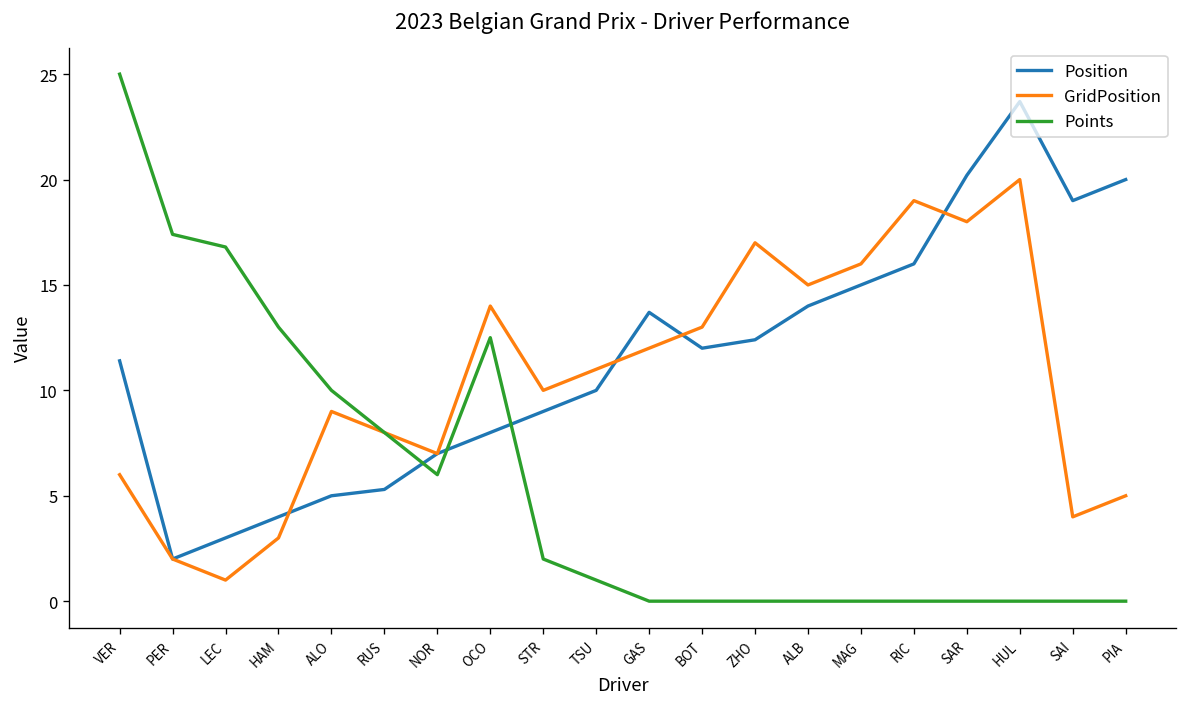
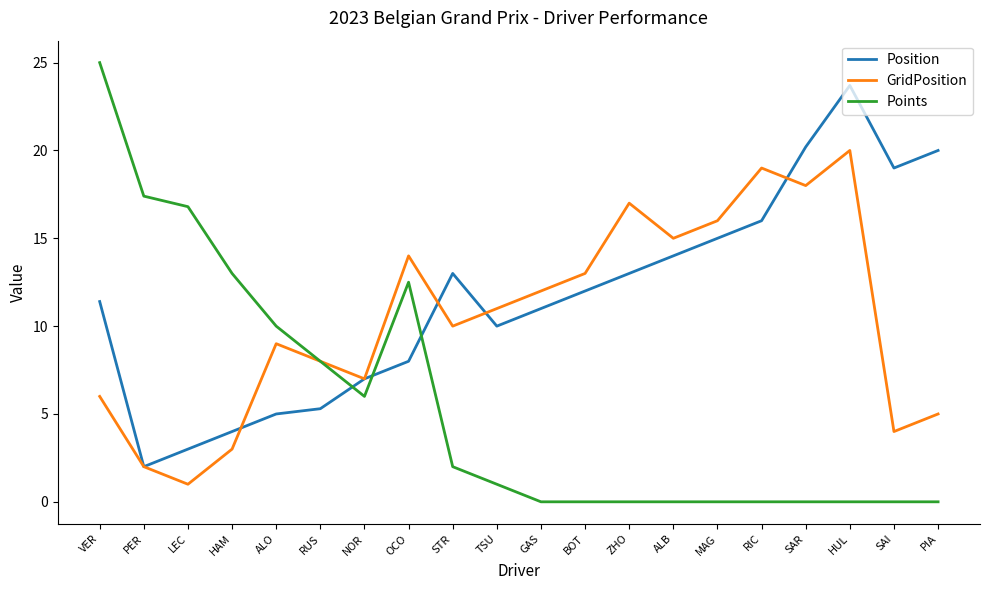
Position, STR: 9 -> 13
Position, GAS: 13.7 -> 11.0
Position, ZHO: 12.4 -> 13.0
